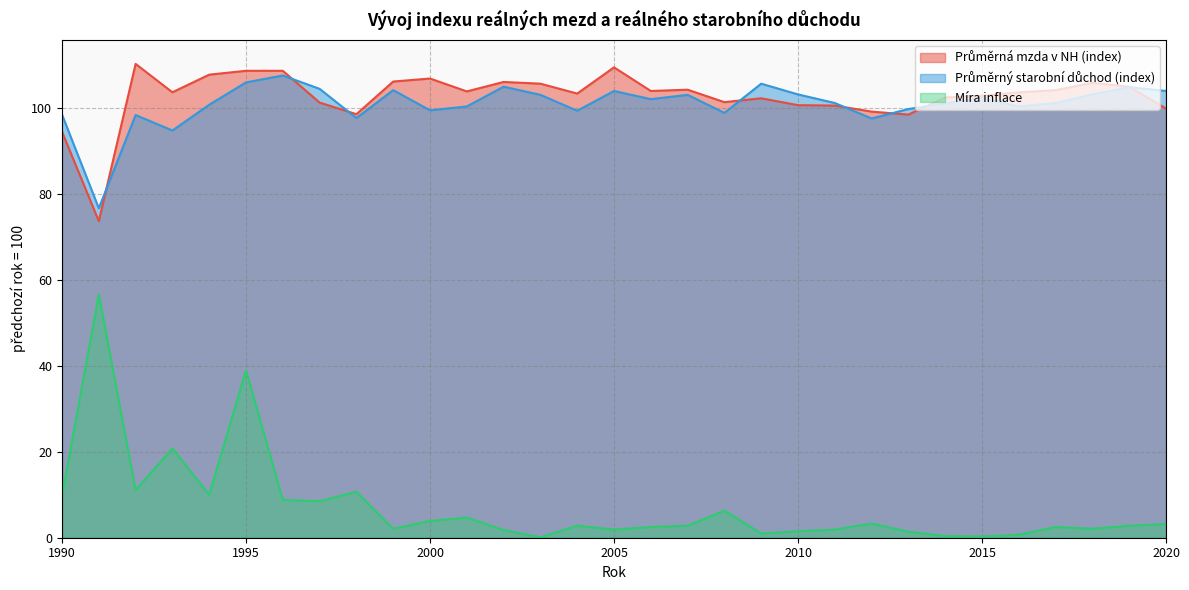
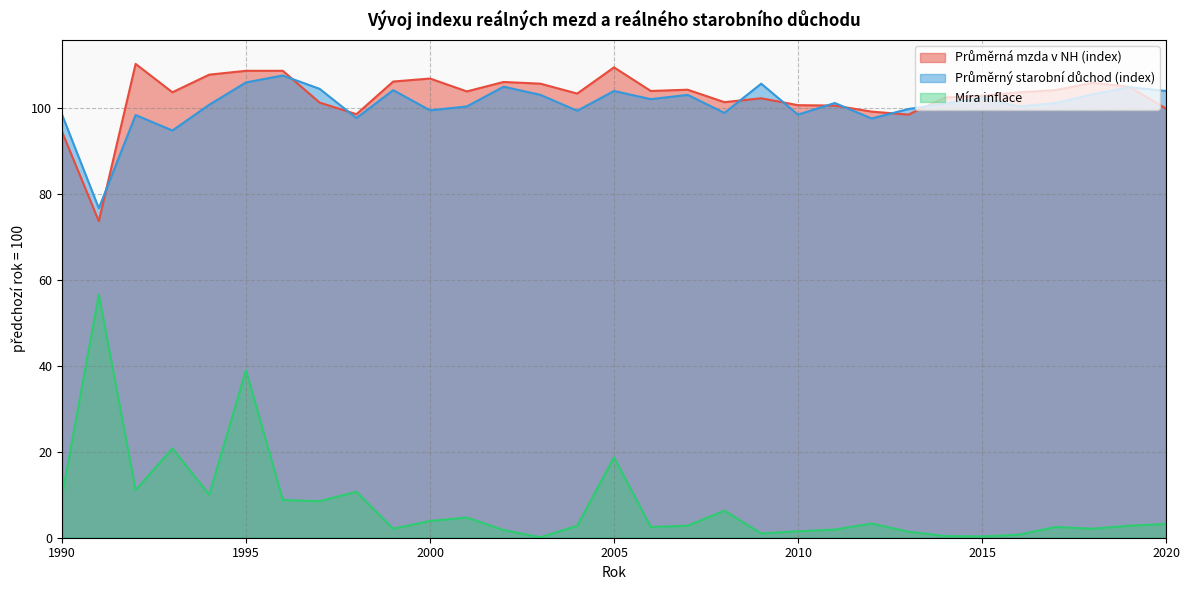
Míra inflace, 2005: 2 -> 19
Průměrný starobní důchod (index), 2010: 103 -> 99
